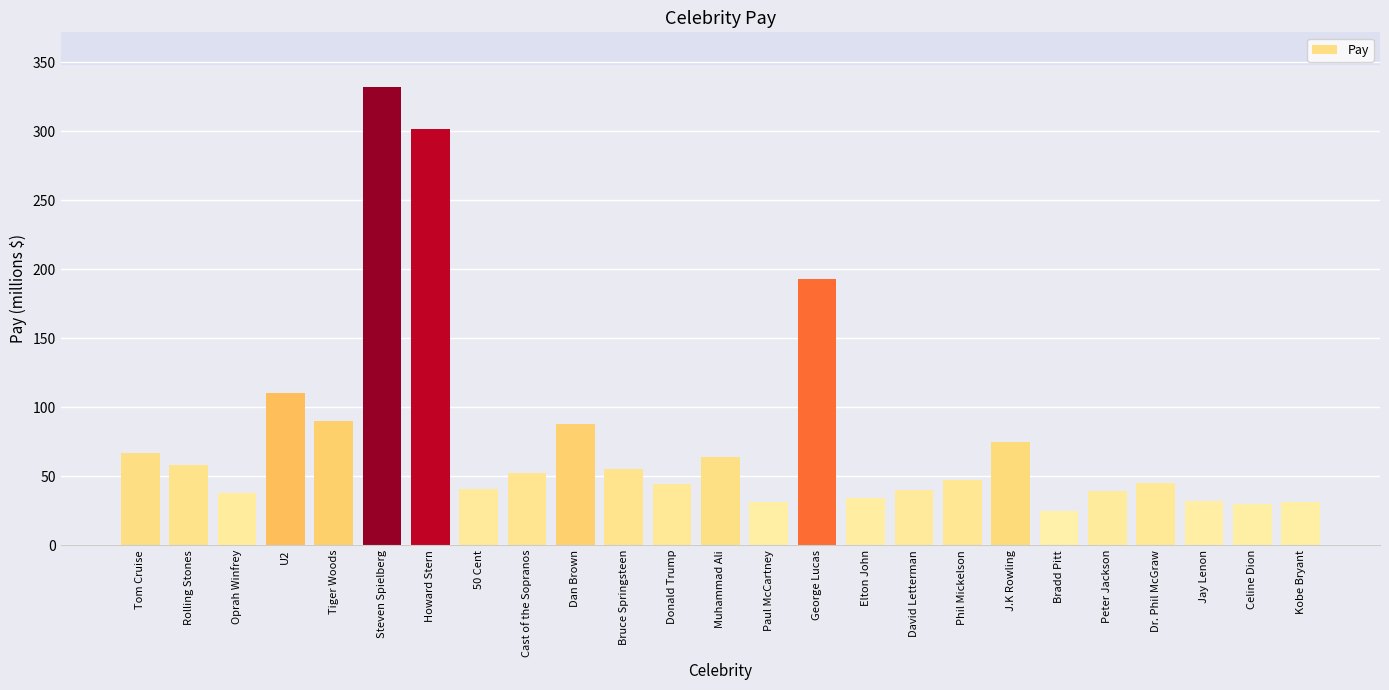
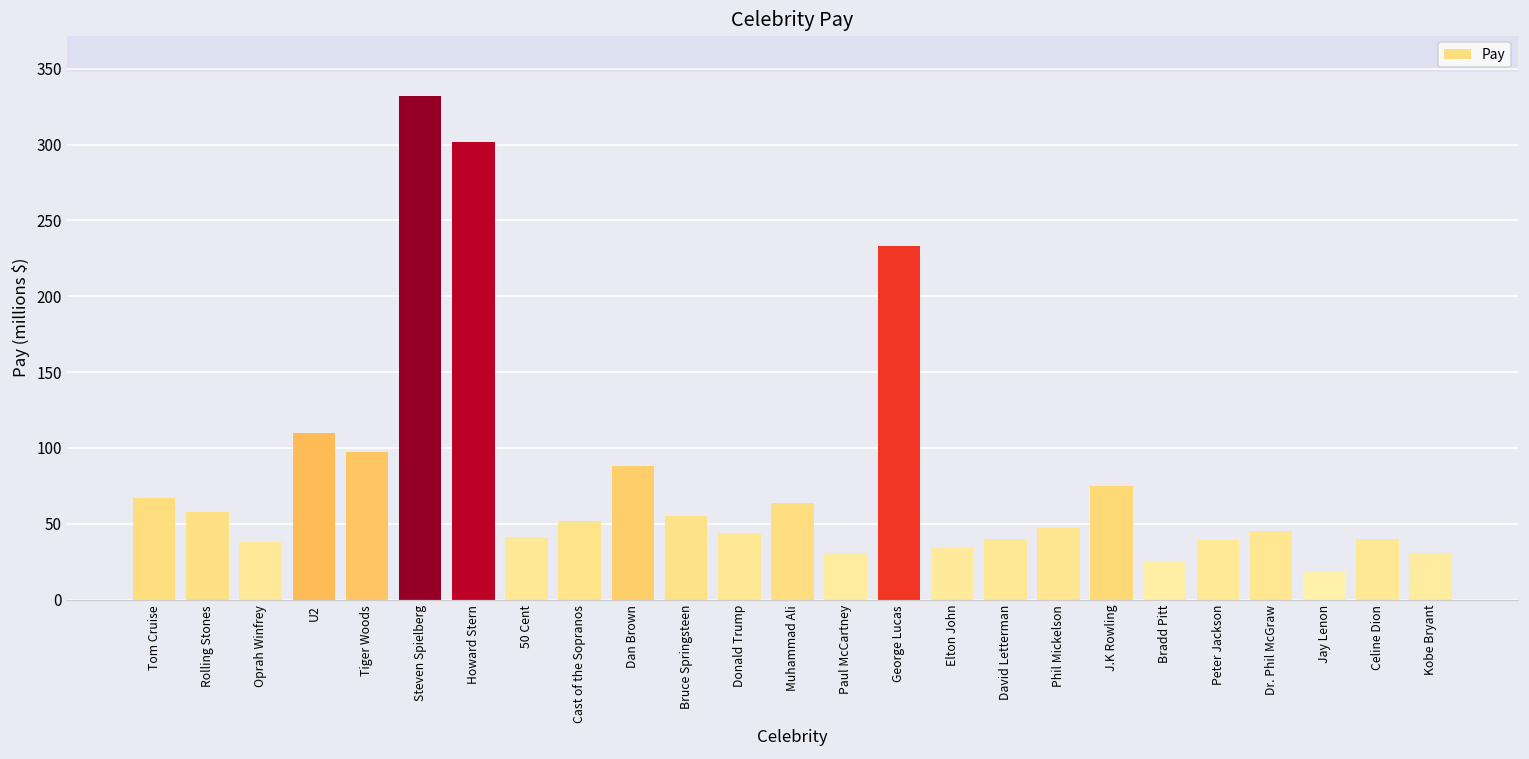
Tiger Woods: 90 -> 97
George Lucas: 193 -> 233
Jay Lenon: 32 -> 19
Celine Dion: 30 -> 40
